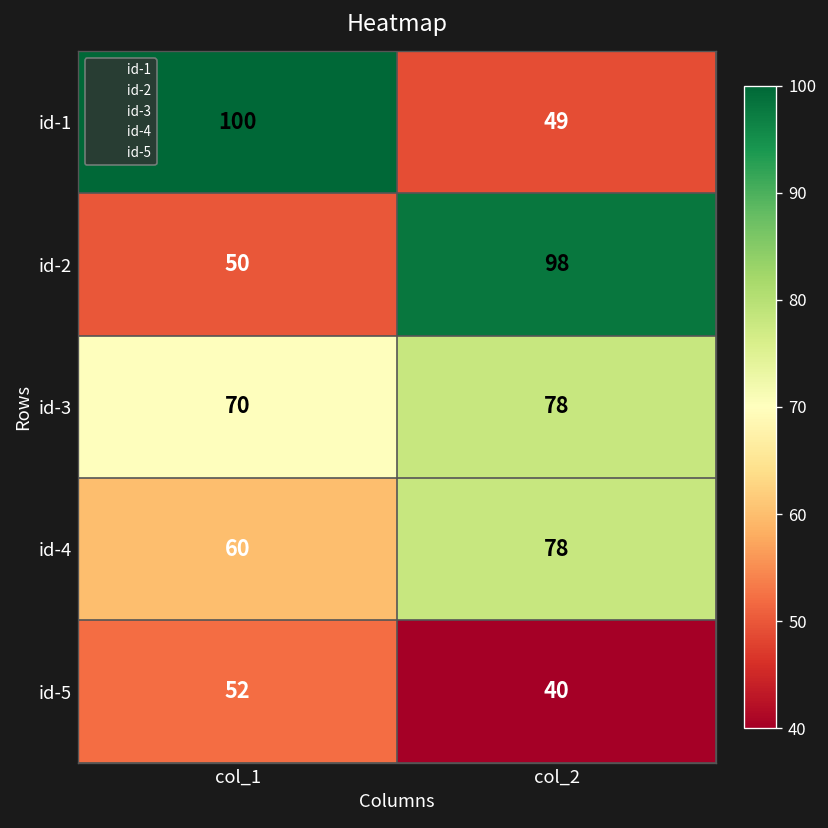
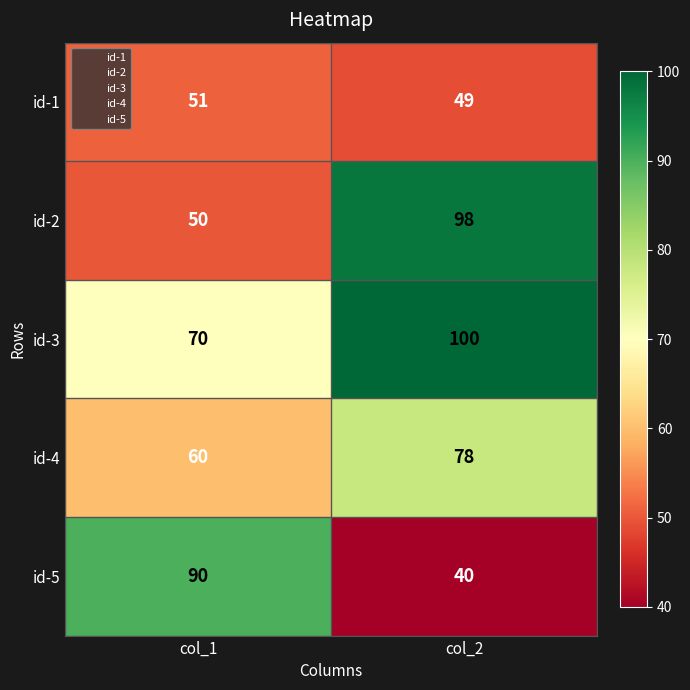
id-1, col_1: 100 -> 51
id-3, col_2: 78 -> 100
id-5, col_1: 52 -> 90
